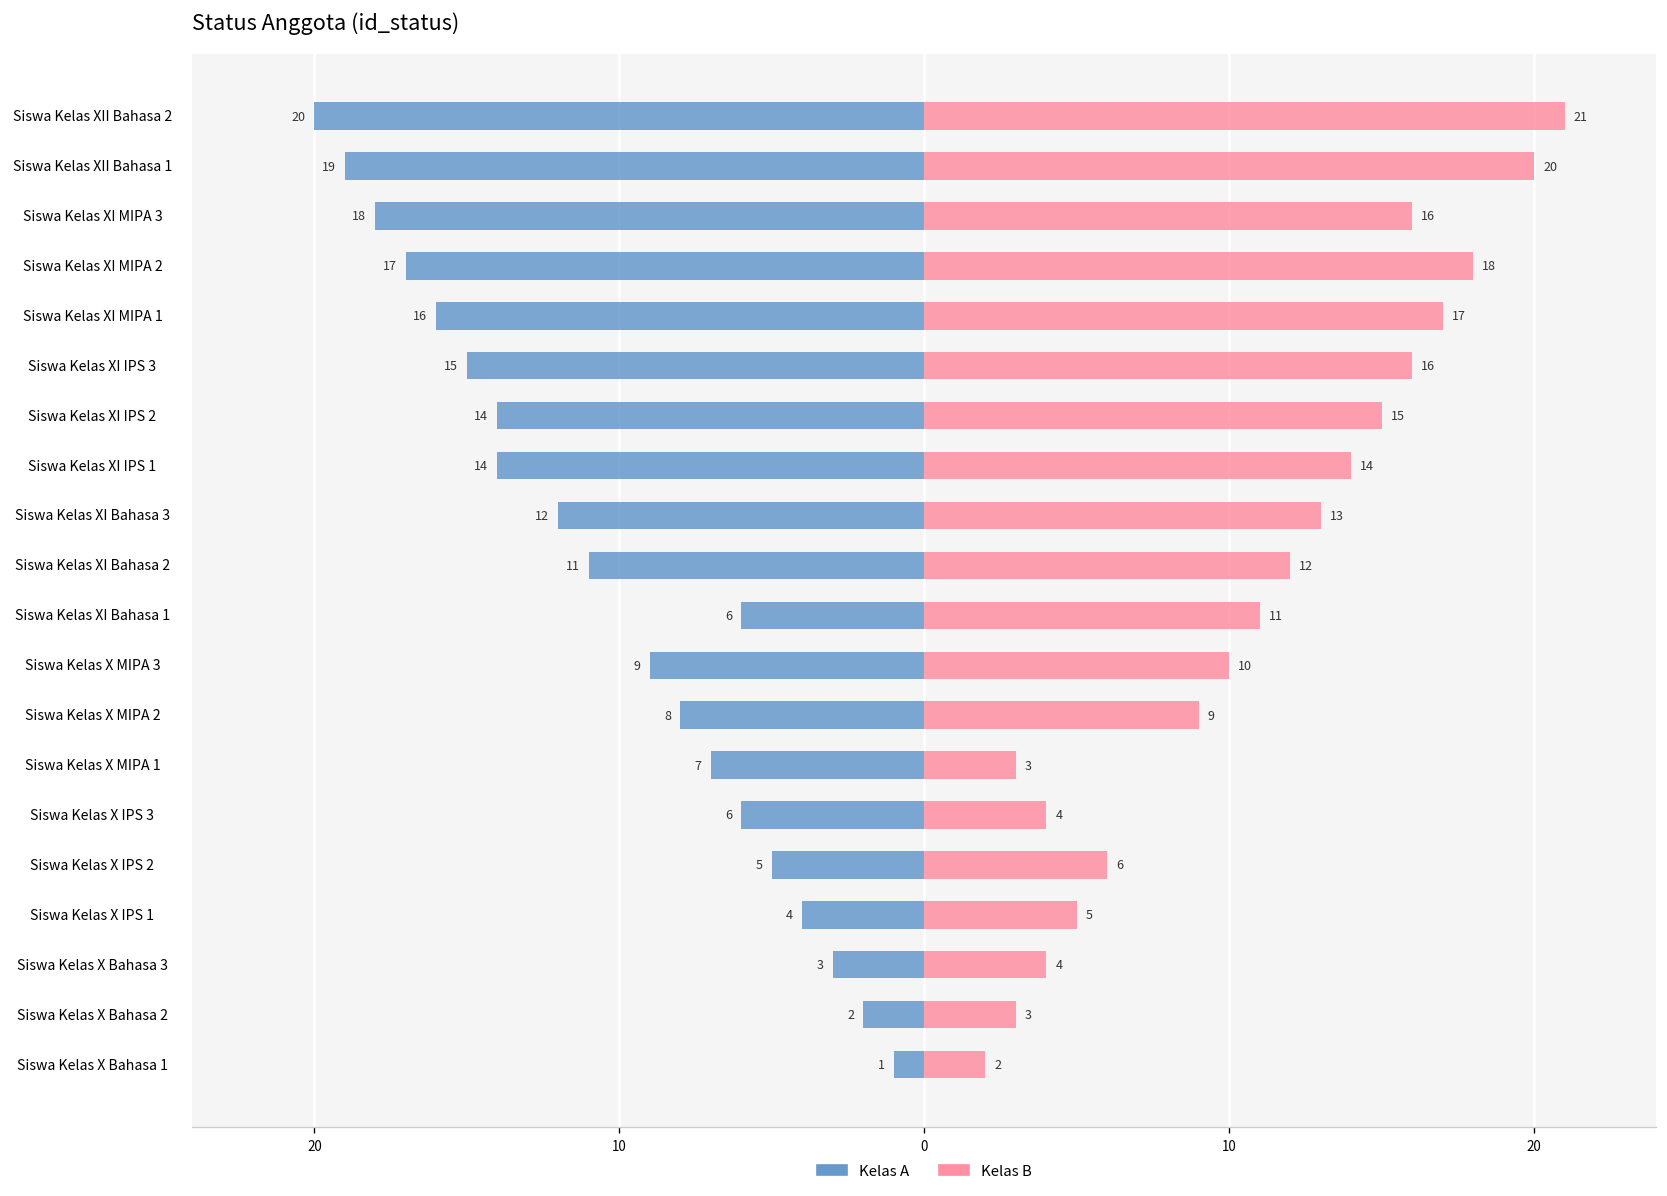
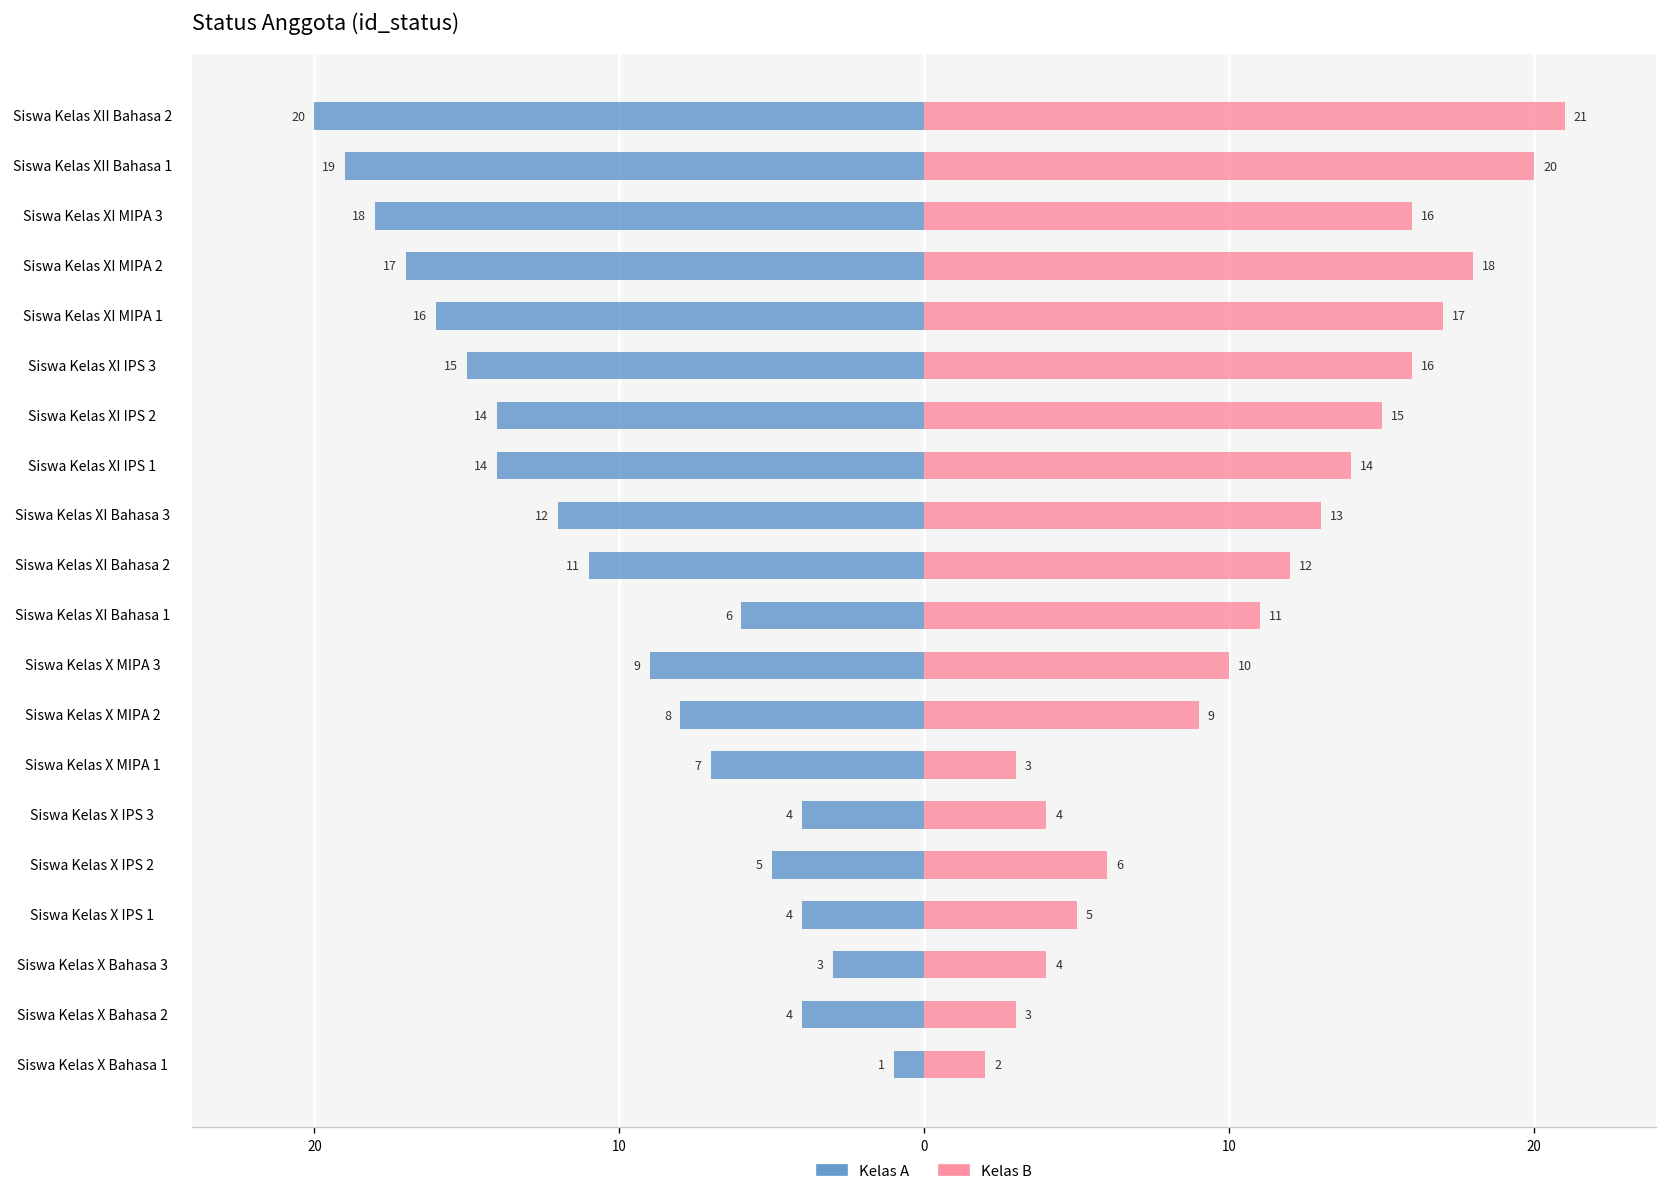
Kelas A, Siswa Kelas X IPS 3: 6 -> 4
Kelas A, Siswa Kelas X Bahasa 2: 2 -> 4
